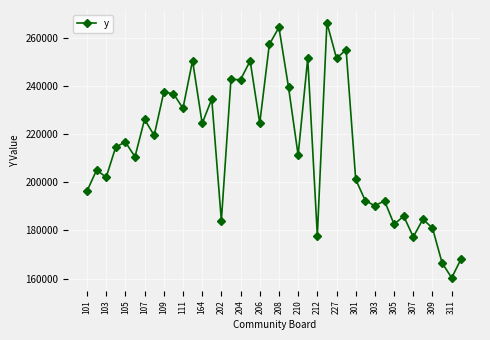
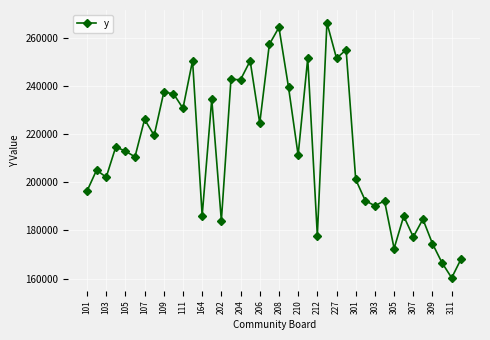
105: 217000 -> 213000
164: 224000 -> 186000
305: 182000 -> 172000
309: 181000 -> 174000
